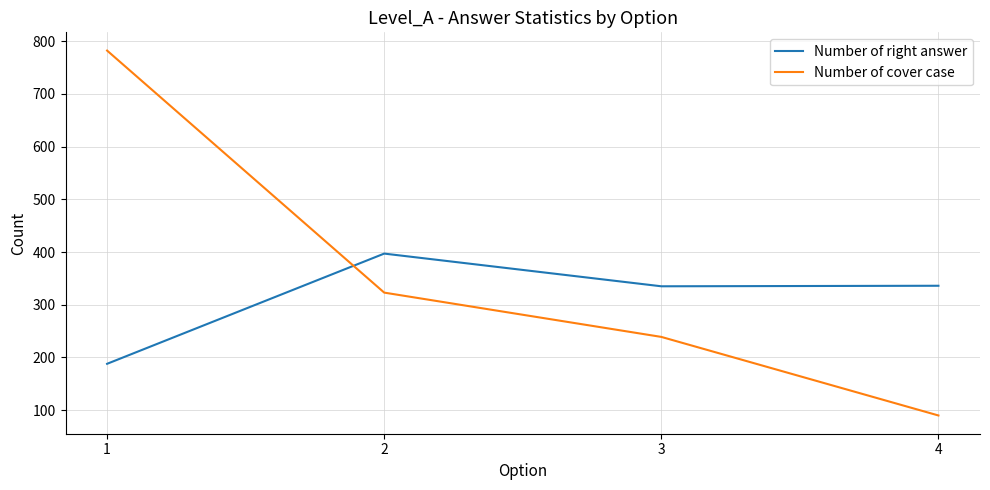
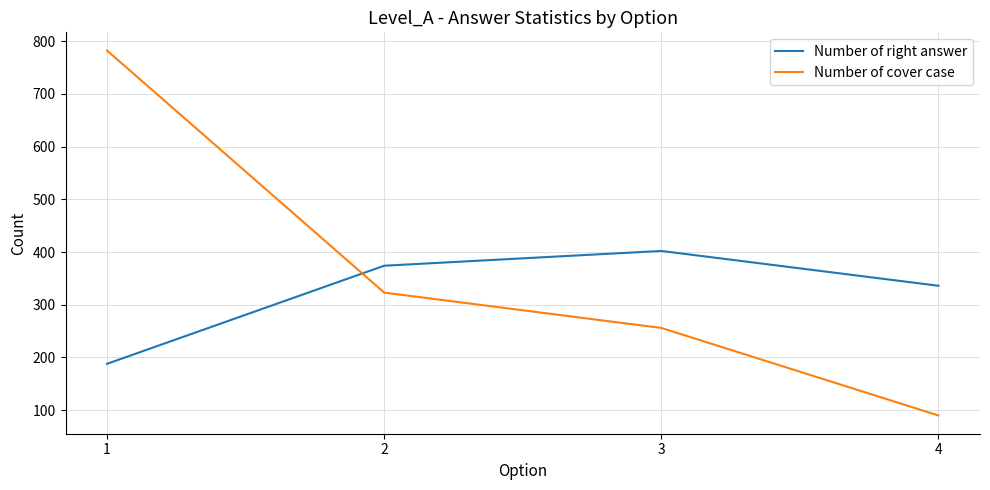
Number of right answer, 2: 400 -> 370
Number of right answer, 3: 340 -> 400
Number of cover case, 3: 240 -> 260
